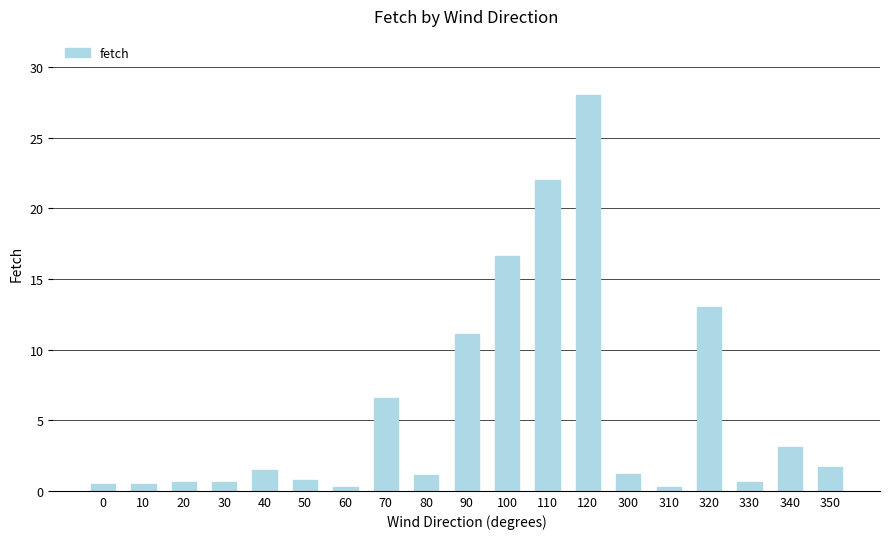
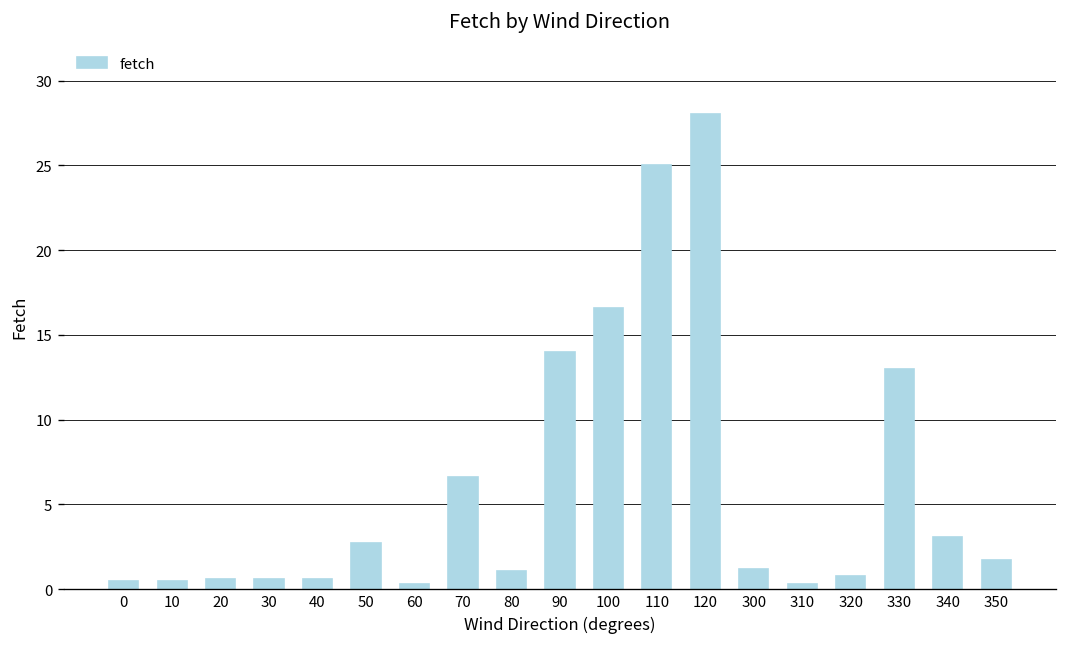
40: 1.5 -> 0.6
50: 0.8 -> 2.7
90: 11.1 -> 14.0
110: 22 -> 25
320: 13.0 -> 0.8
330: 0.6 -> 13.0
